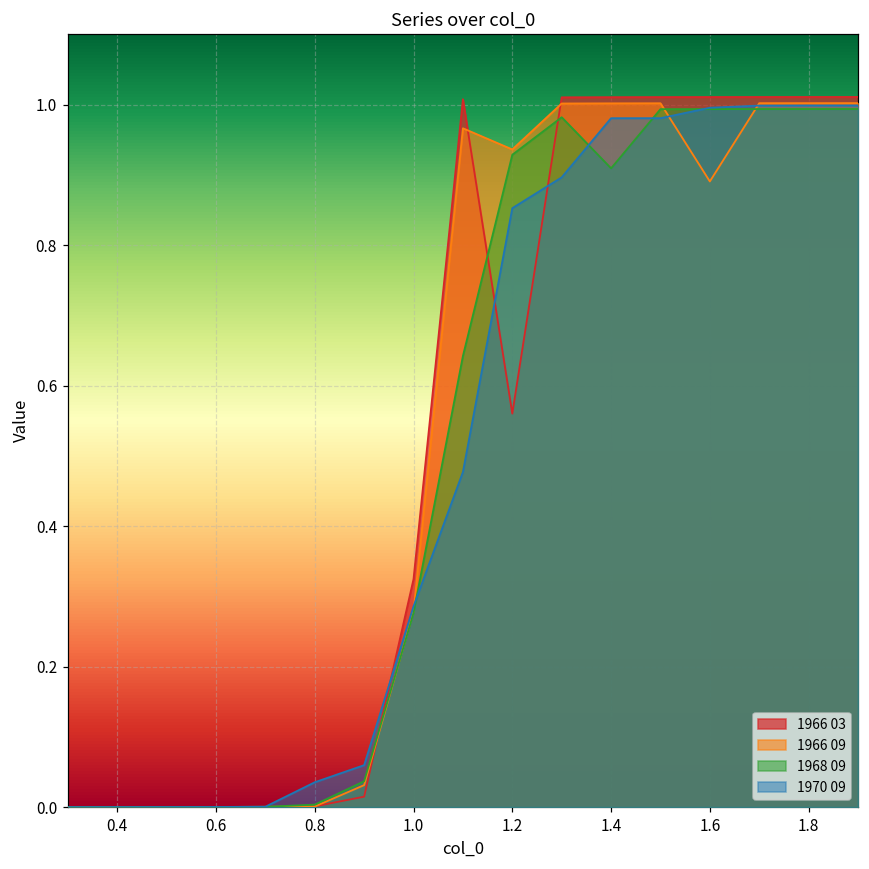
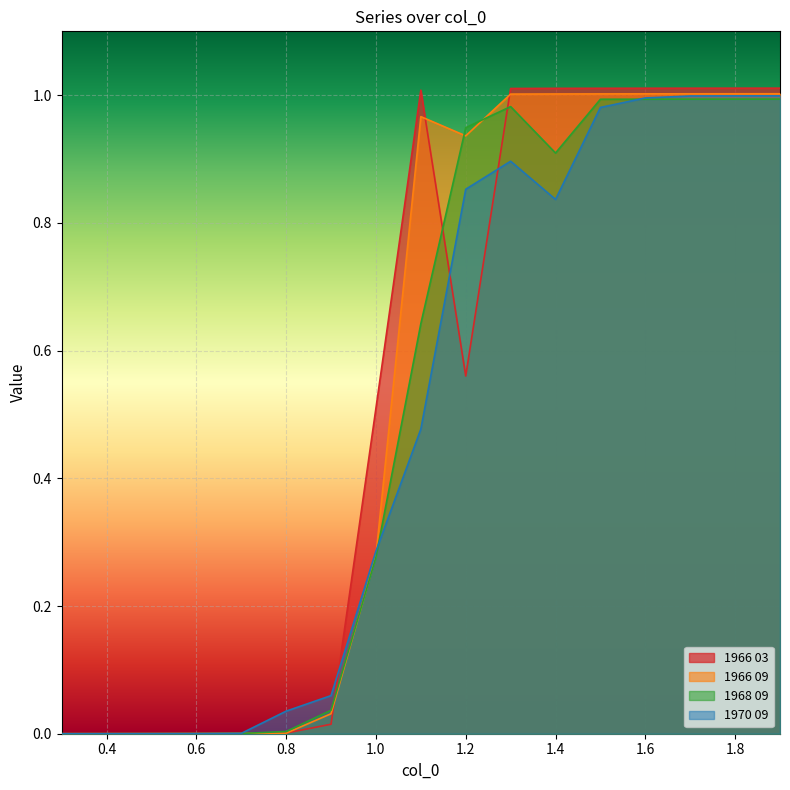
1966 03, 1.0: 0.32 -> 0.51
1968 09, 1.2: 0.93 -> 0.95
1970 09, 1.4: 0.98 -> 0.84
1966 09, 1.6: 0.89 -> 1.00
